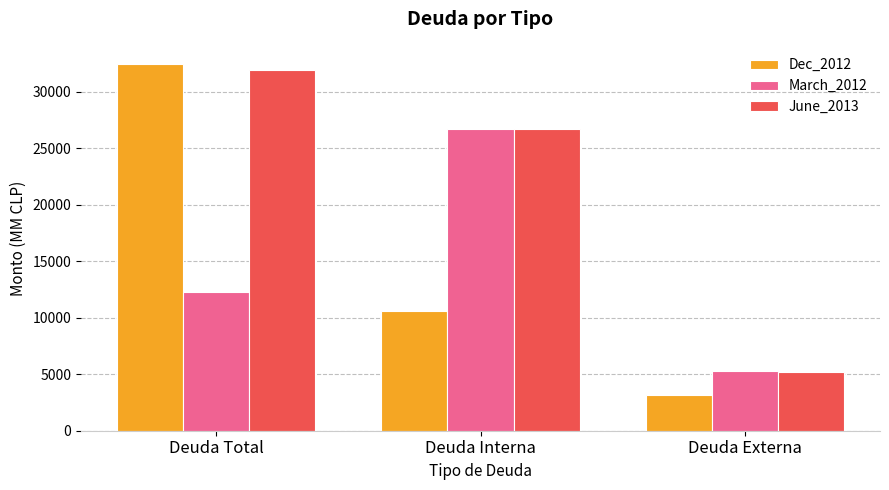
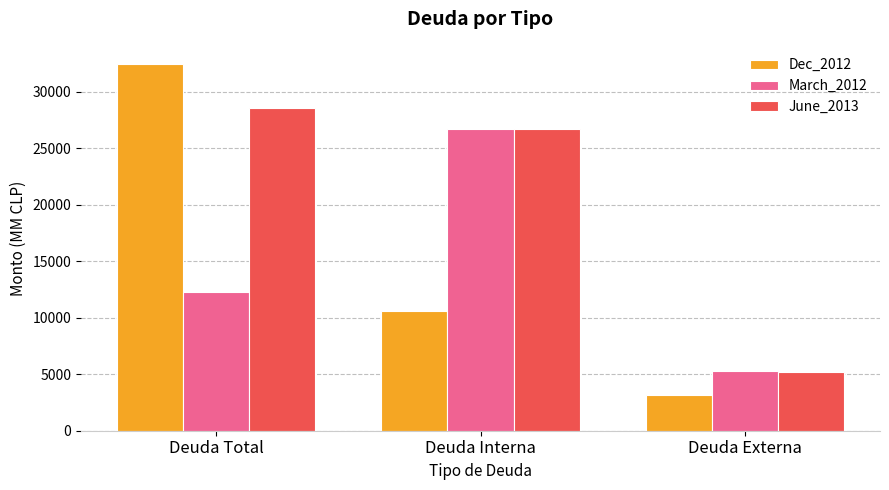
June_2013, Deuda Total: 31900 -> 28500
